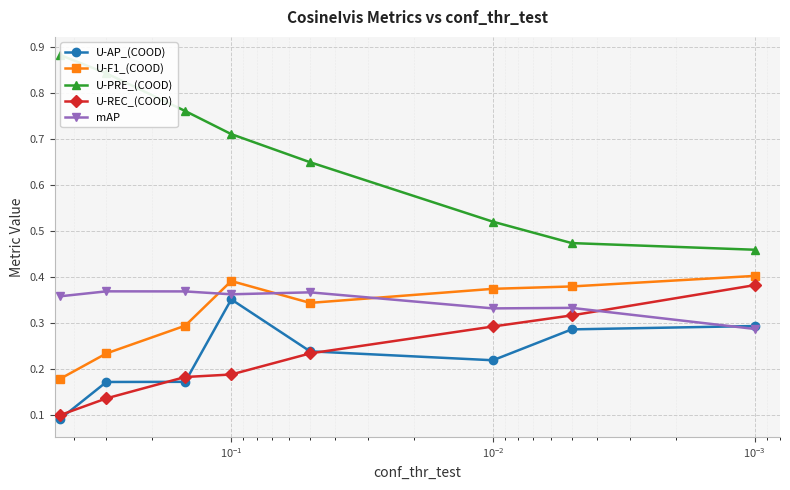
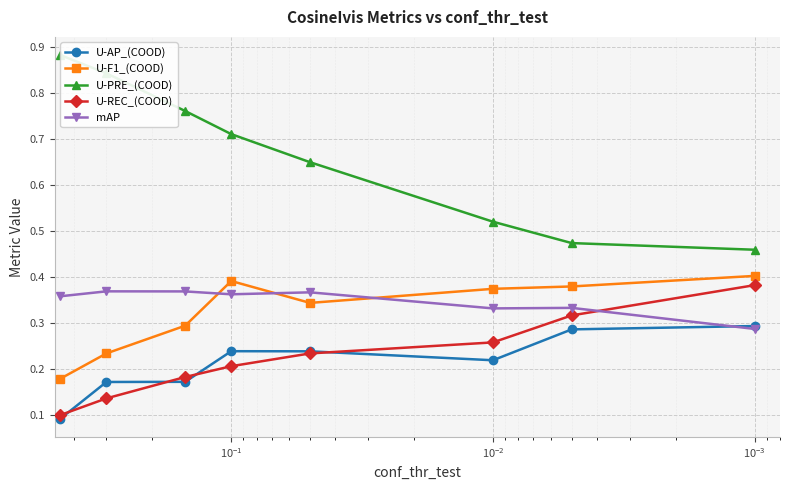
U-AP_(COOD), 10^-1: 0.35 -> 0.24
U-REC_(COOD), 10^-1: 0.19 -> 0.21
U-REC_(COOD), 10^-2: 0.29 -> 0.26
